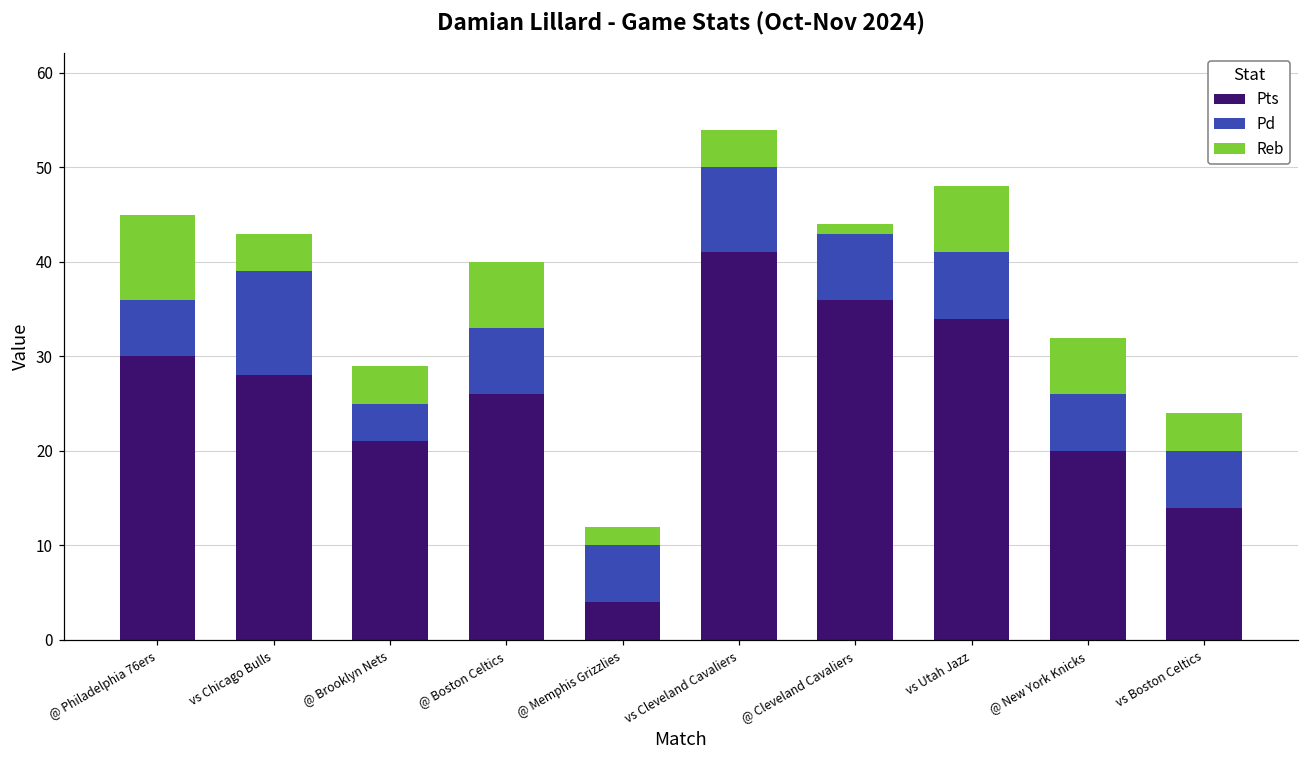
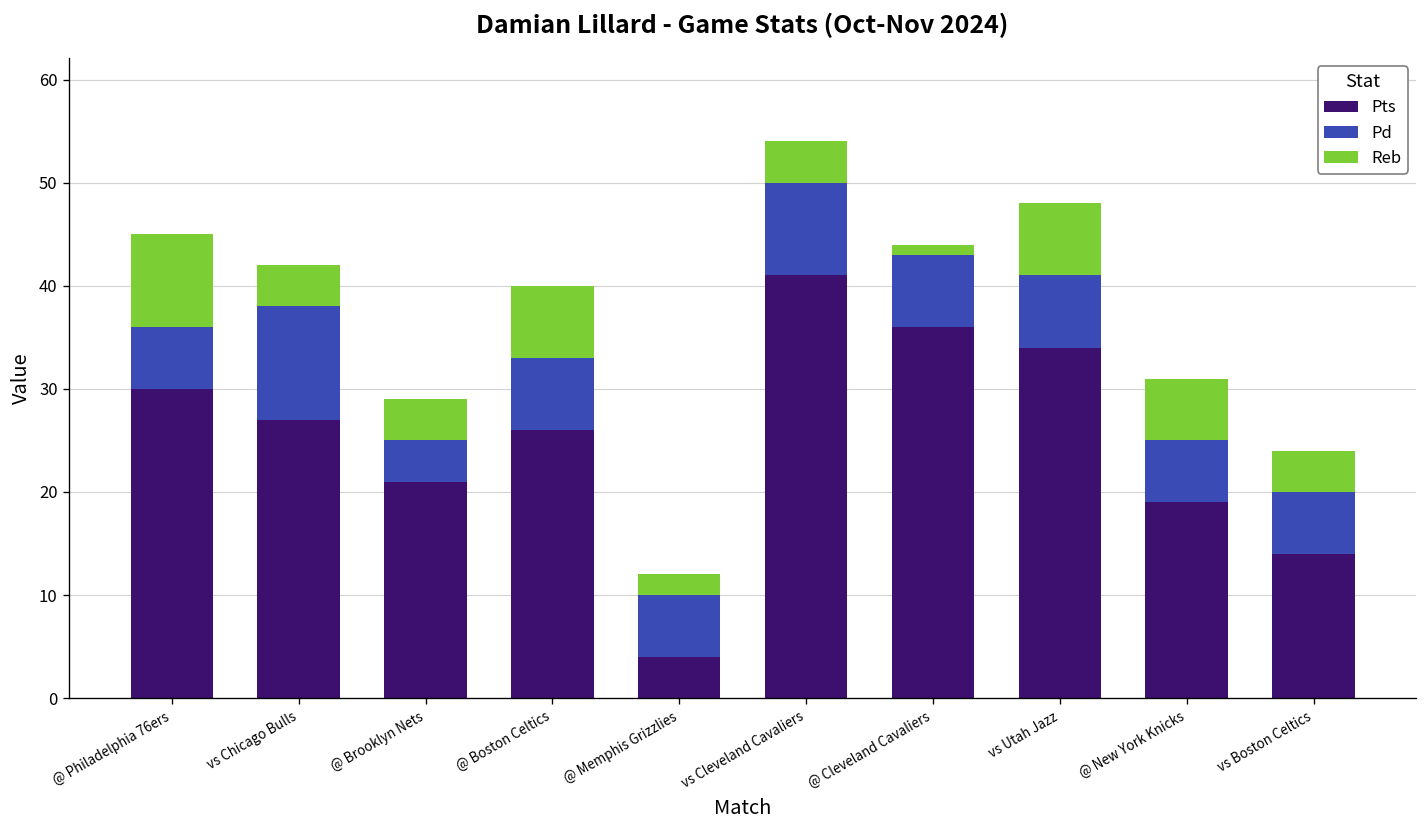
Pts, vs Chicago Bulls: 28 -> 27
Pts, @ New York Knicks: 20 -> 19
